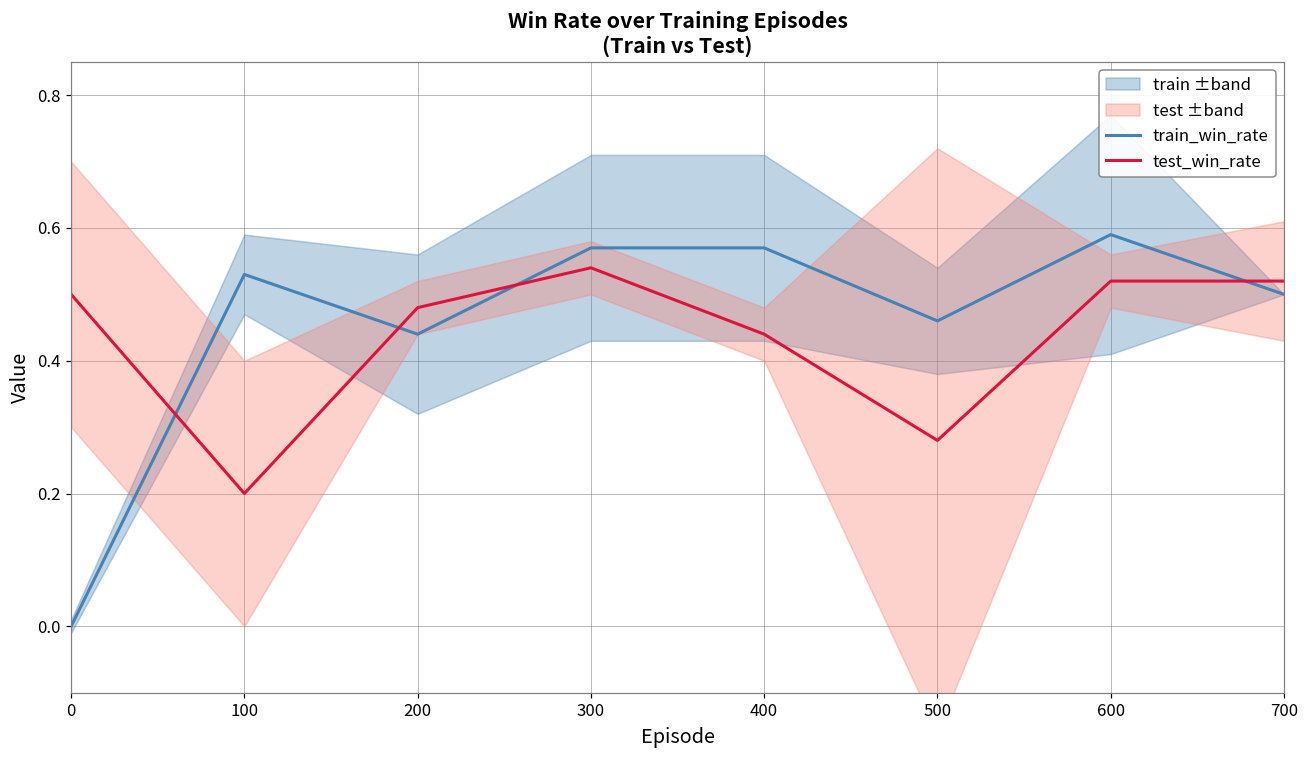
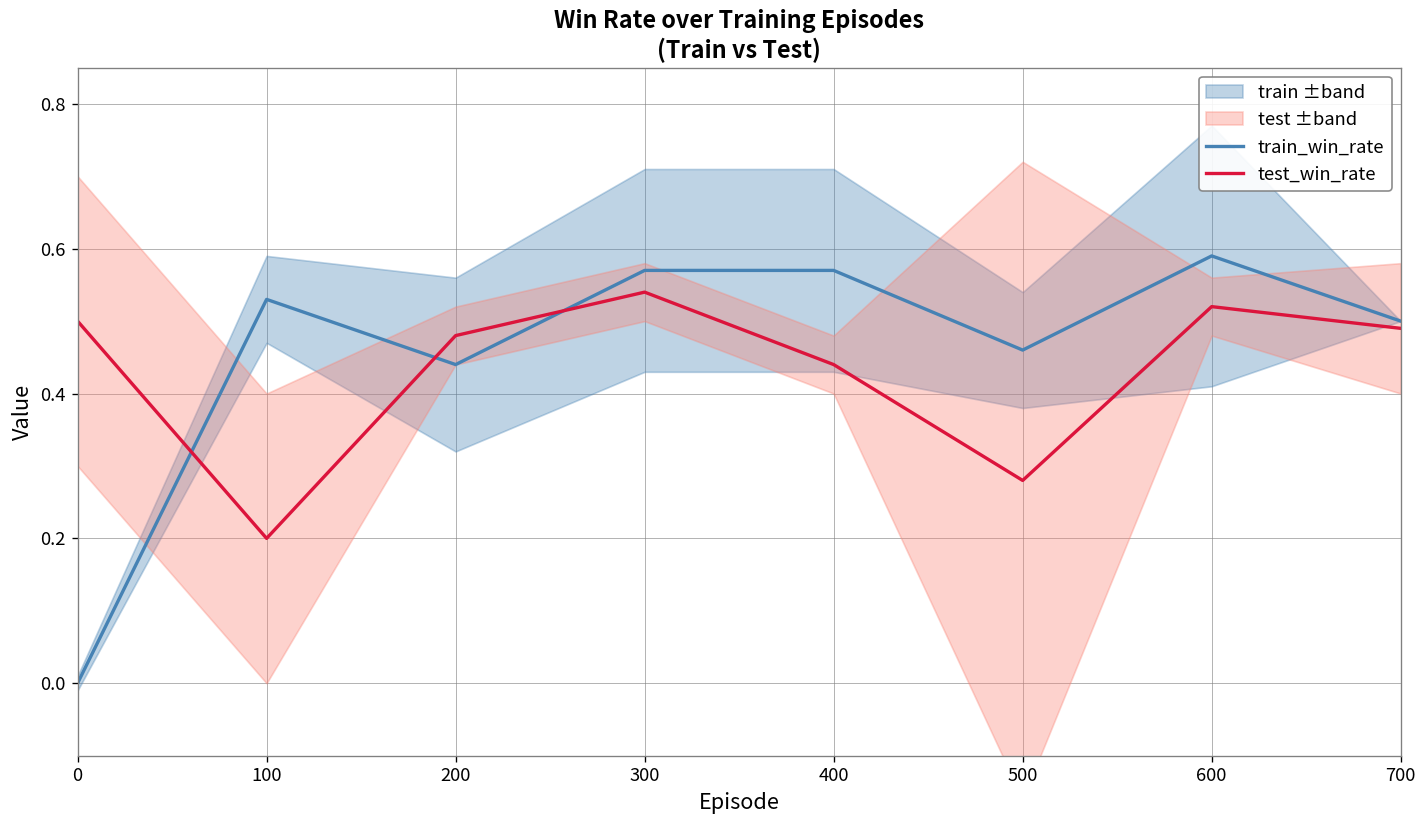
test_win_rate, 700: 0.52 -> 0.49
